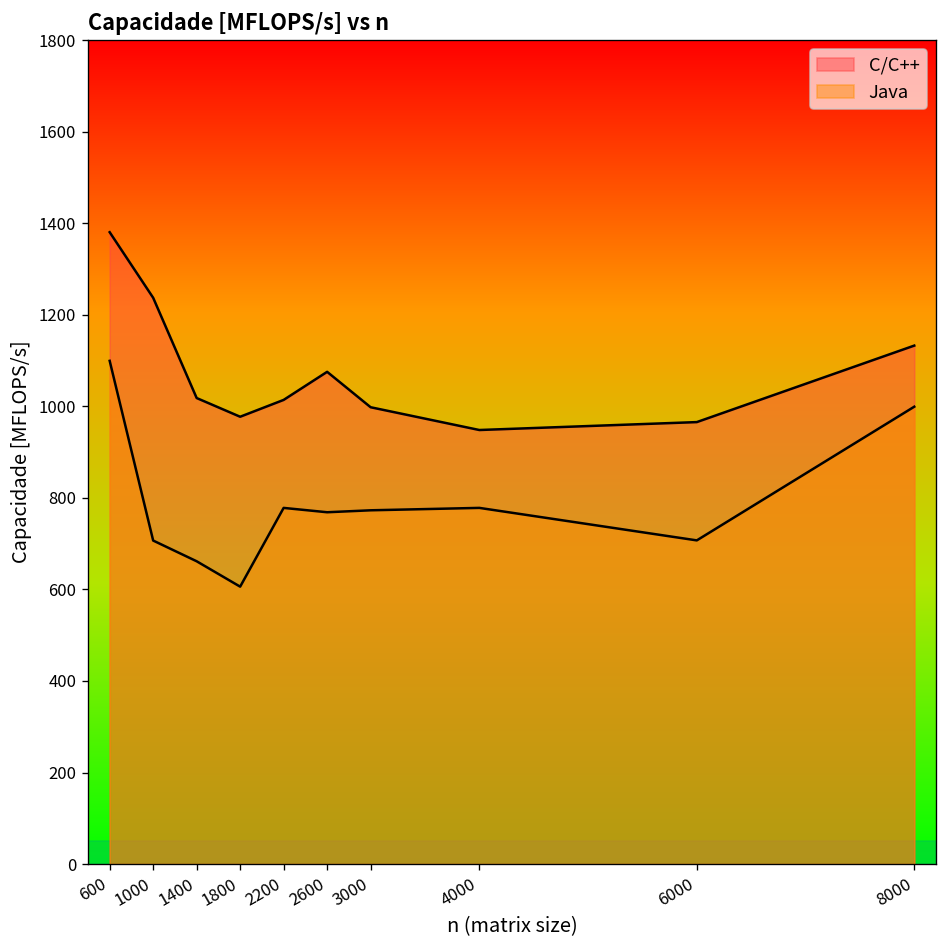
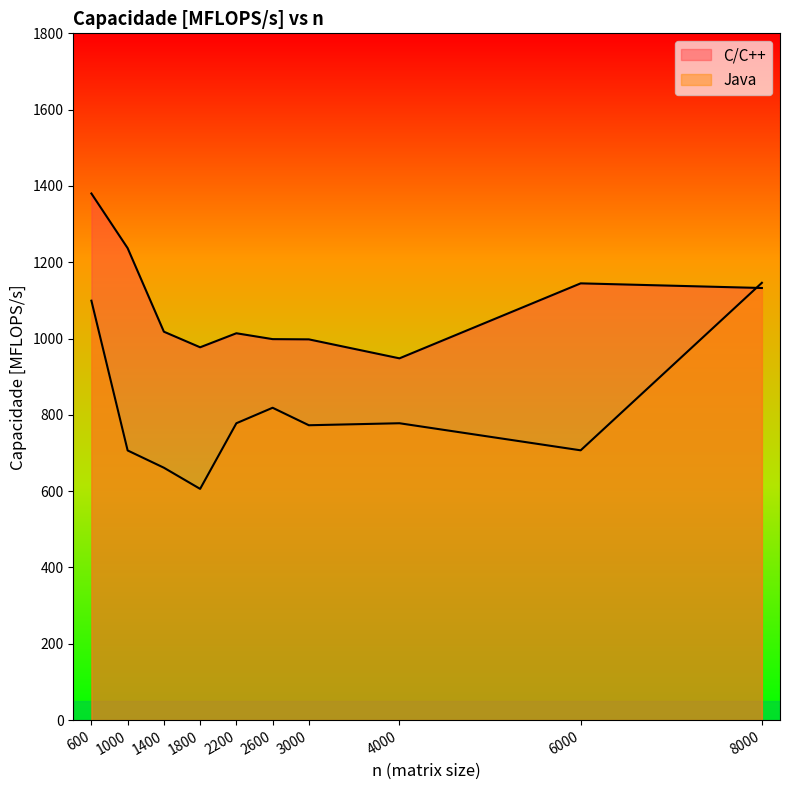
C/C++, 2600: 1080 -> 1000
Java, 2600: 770 -> 820
C/C++, 6000: 970 -> 1140
Java, 8000: 1000 -> 1150
